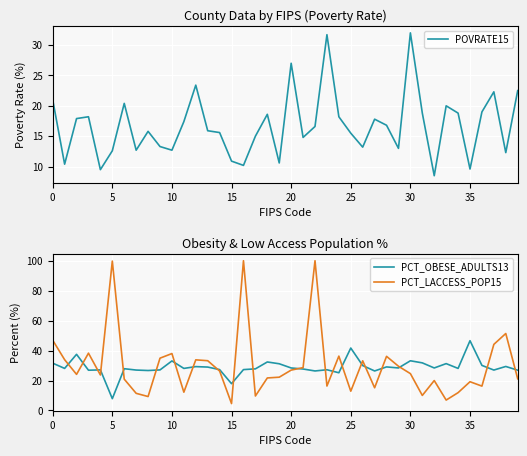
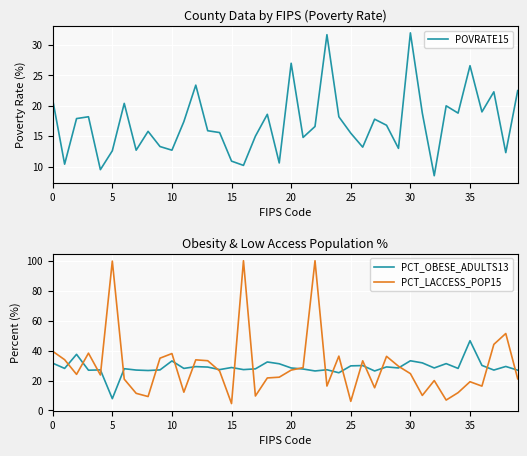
County Data by FIPS (Poverty Rate), 35: 10 -> 27
Obesity & Low Access Population %, PCT_LACCESS_POP15, 0: 47 -> 40
Obesity & Low Access Population %, PCT_OBESE_ADULTS13, 15: 18 -> 29
Obesity & Low Access Population %, PCT_OBESE_ADULTS13, 25: 42 -> 30
Obesity & Low Access Population %, PCT_LACCESS_POP15, 25: 13 -> 6
